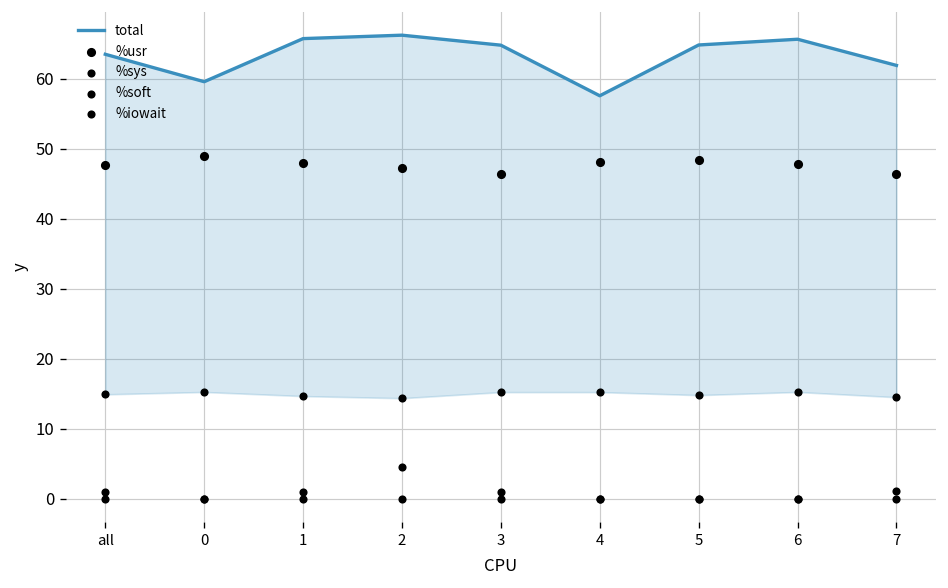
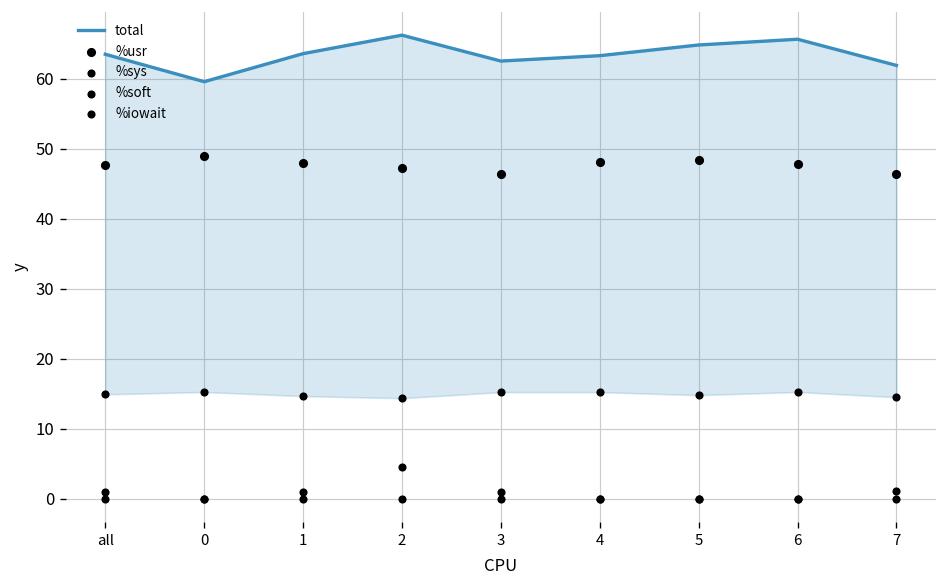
total, 1: 66 -> 64
total, 3: 65 -> 63
total, 4: 58 -> 63
